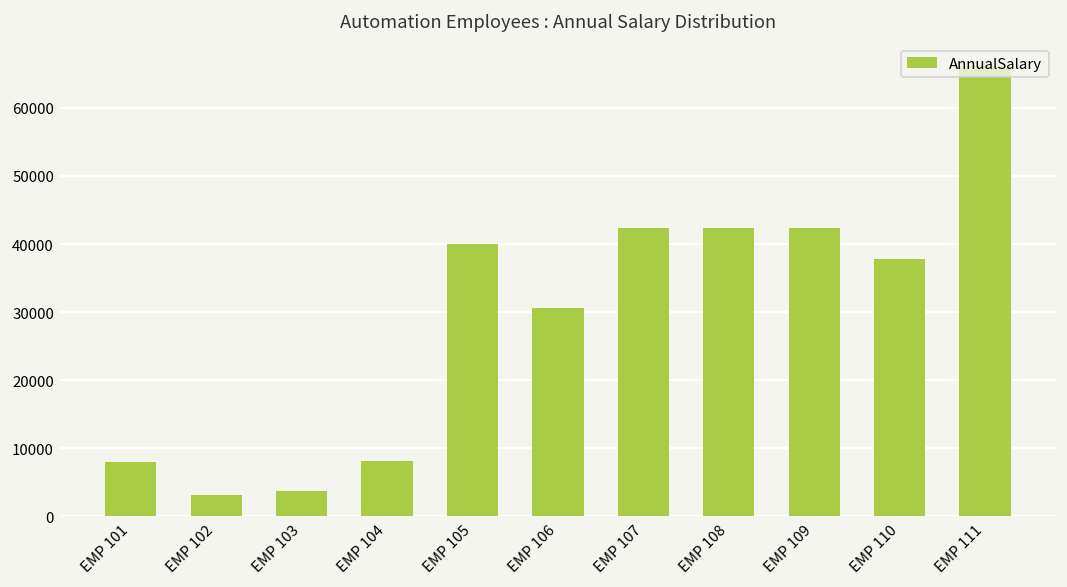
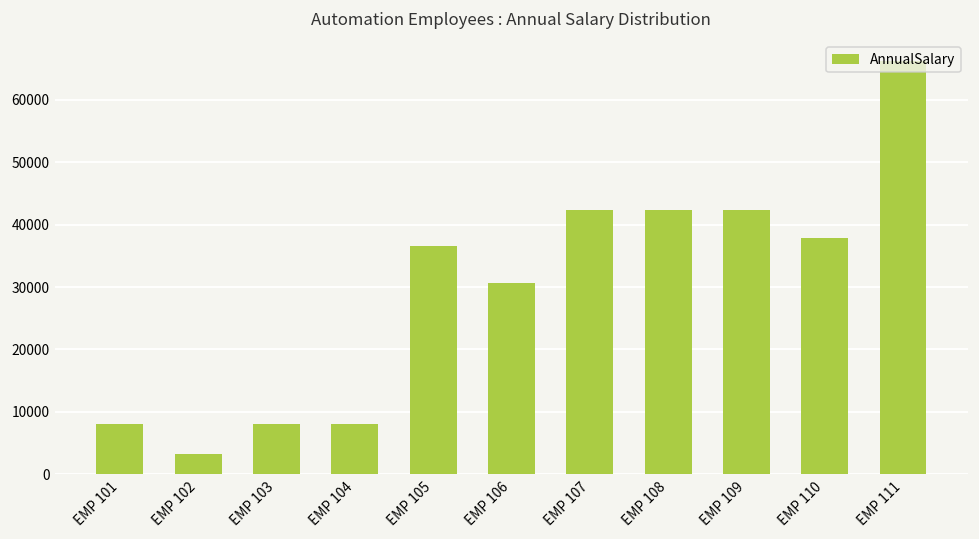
EMP 103: 4000 -> 8000
EMP 105: 40000 -> 37000
